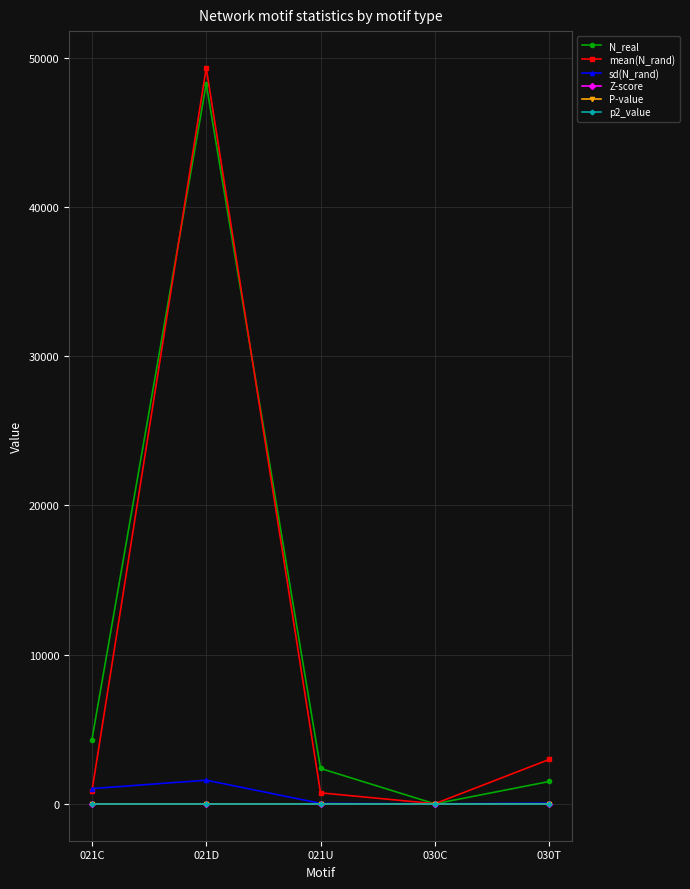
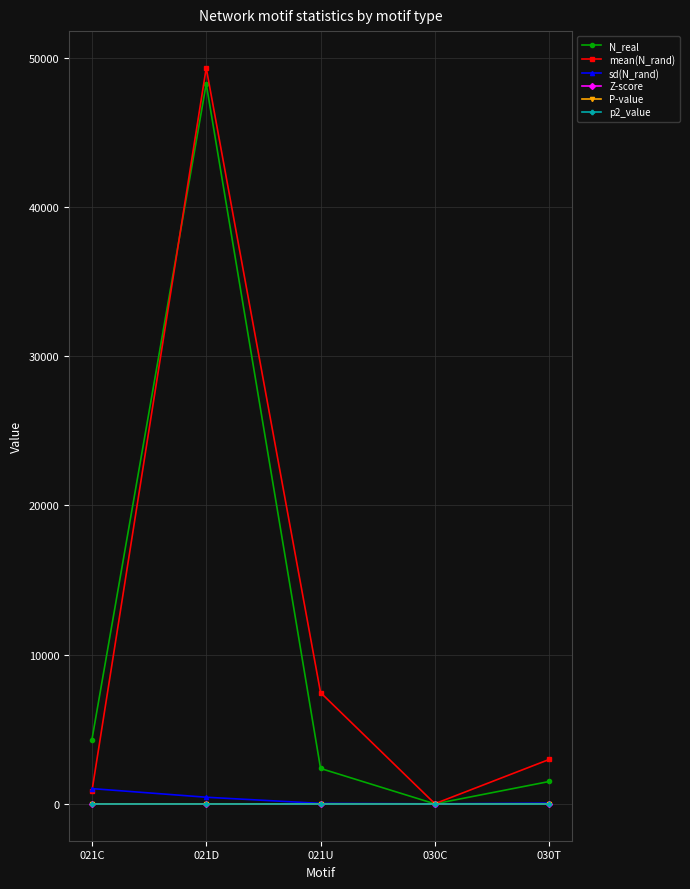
sd(N_rand), 021D: 1600 -> 400
mean(N_rand), 021U: 700 -> 7500
